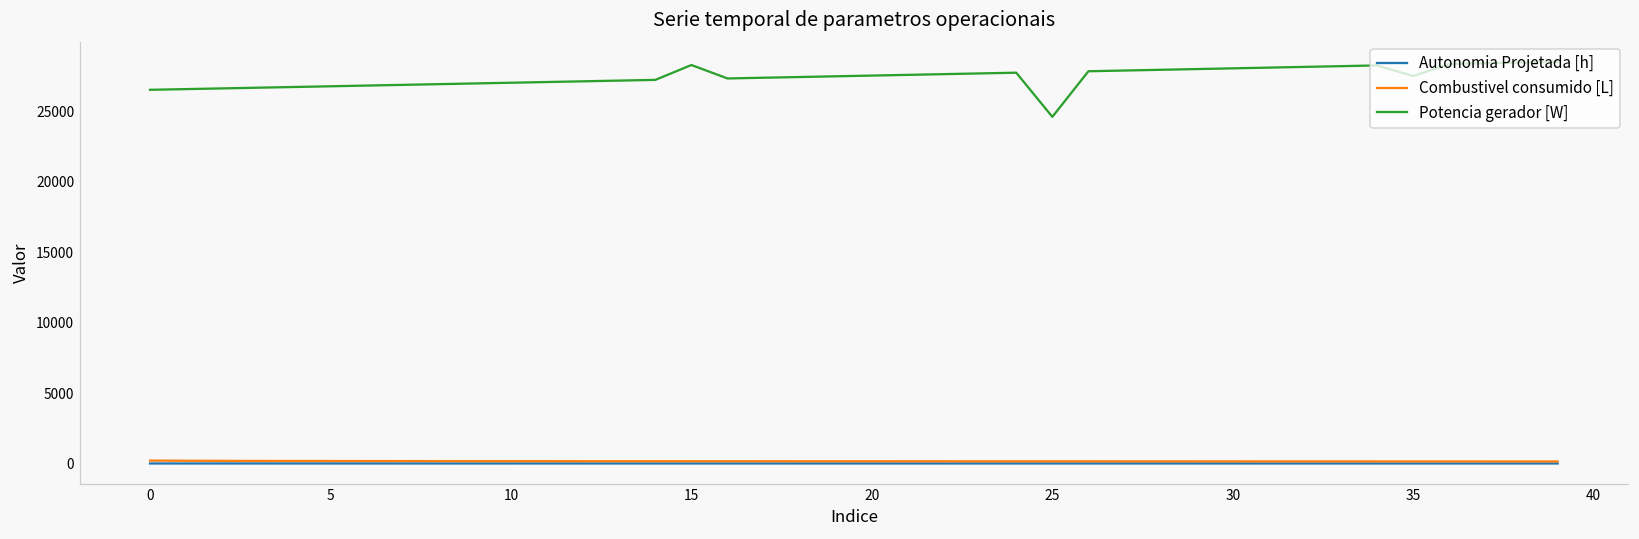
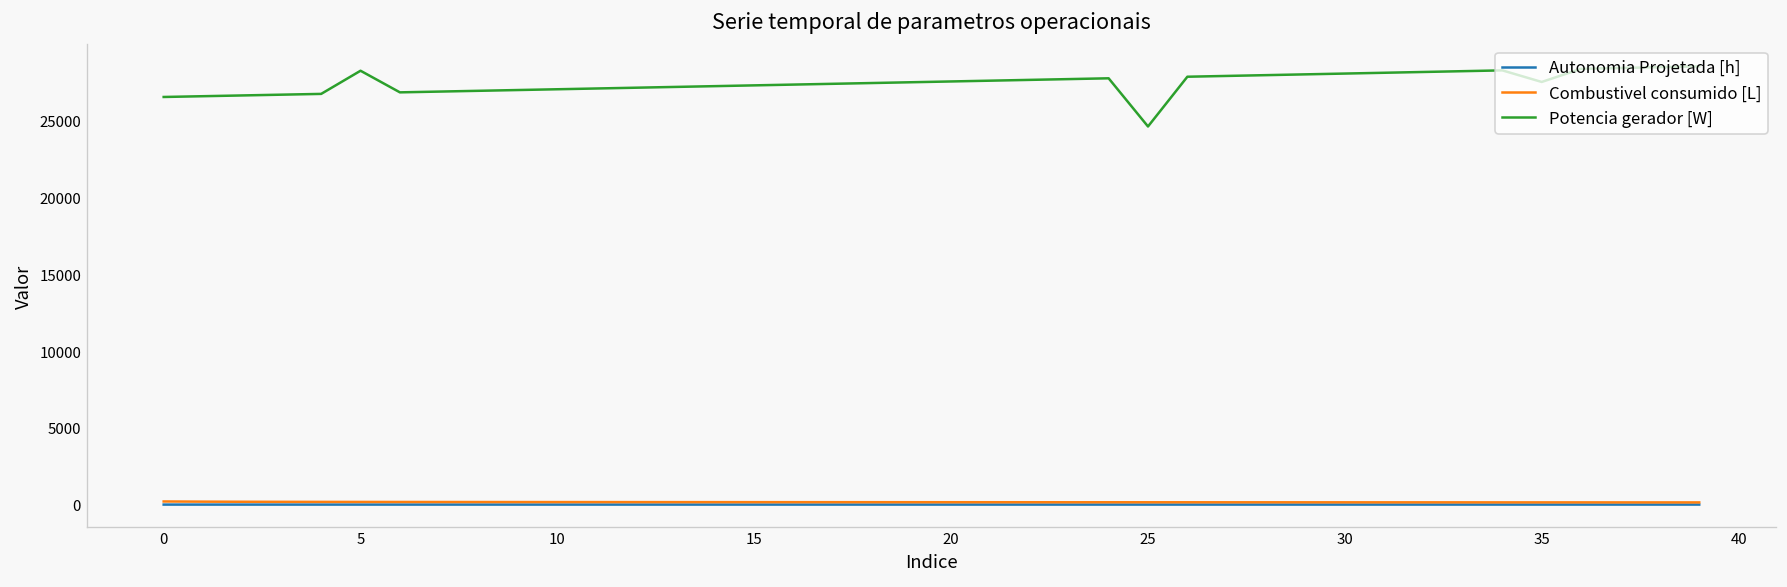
Potencia gerador [W], 5: 26800 -> 28300
Potencia gerador [W], 15: 28300 -> 27300
